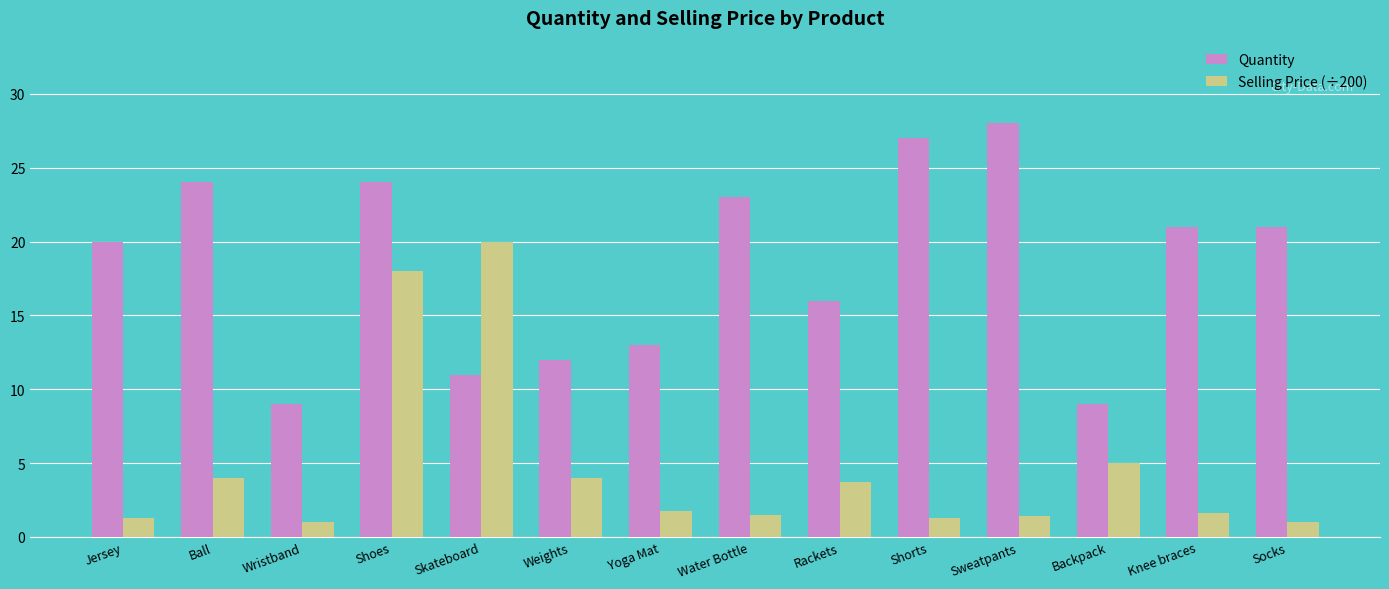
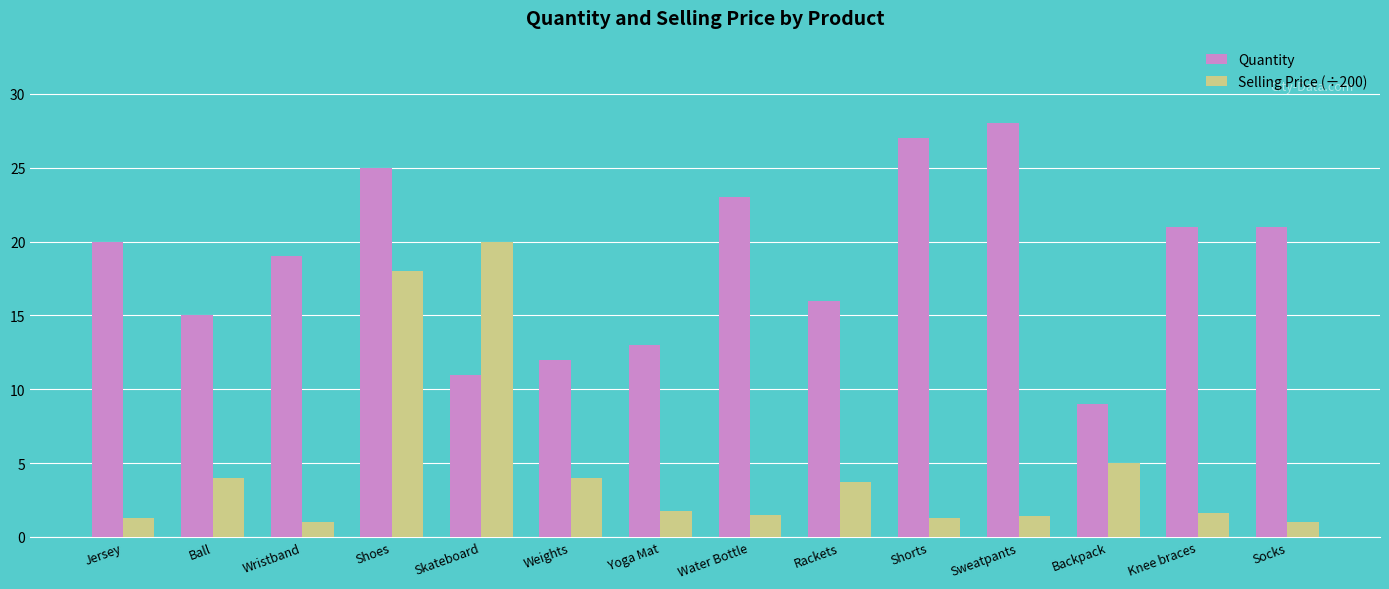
Quantity, Ball: 24 -> 15
Quantity, Wristband: 9 -> 19
Quantity, Shoes: 24 -> 25
